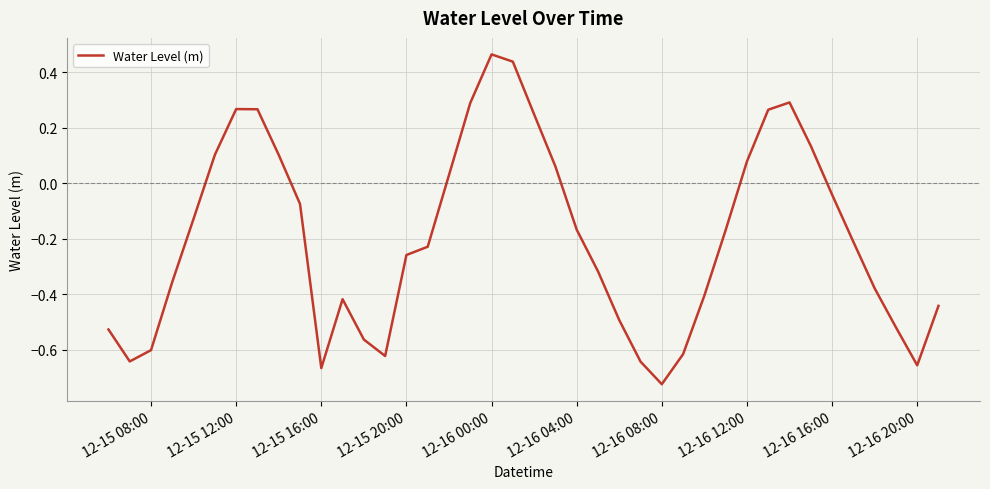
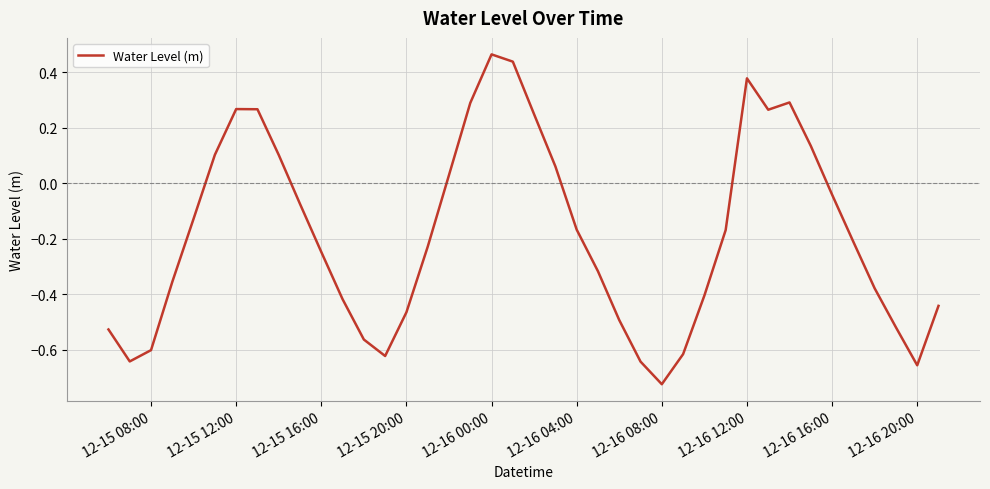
12-15 16:00: -0.67 -> -0.25
12-15 20:00: -0.26 -> -0.46
12-16 12:00: 0.08 -> 0.38
